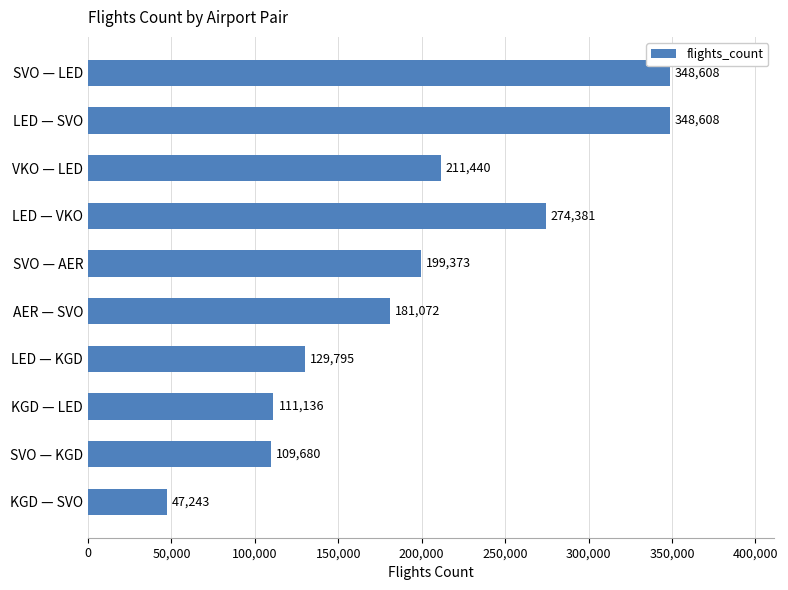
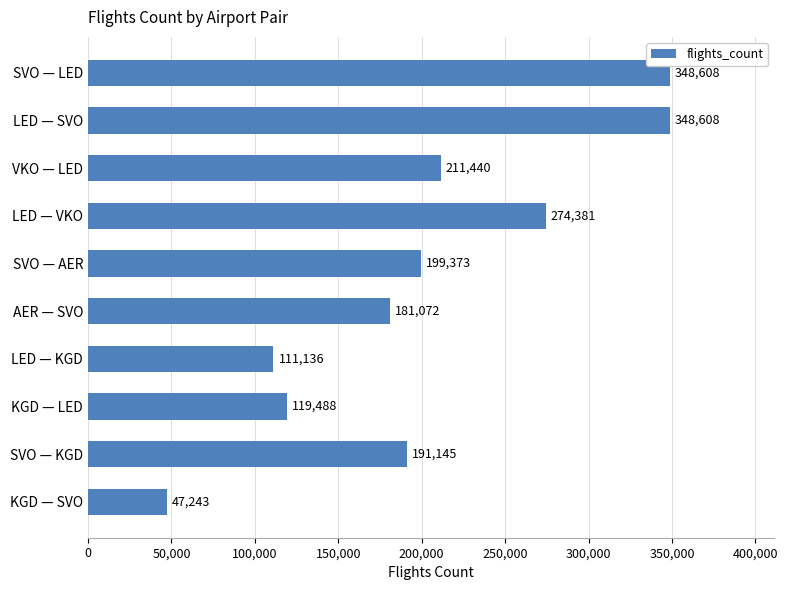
LED — KGD: 129,795 -> 111,136
KGD — LED: 111,136 -> 119,488
SVO — KGD: 109,680 -> 191,145
